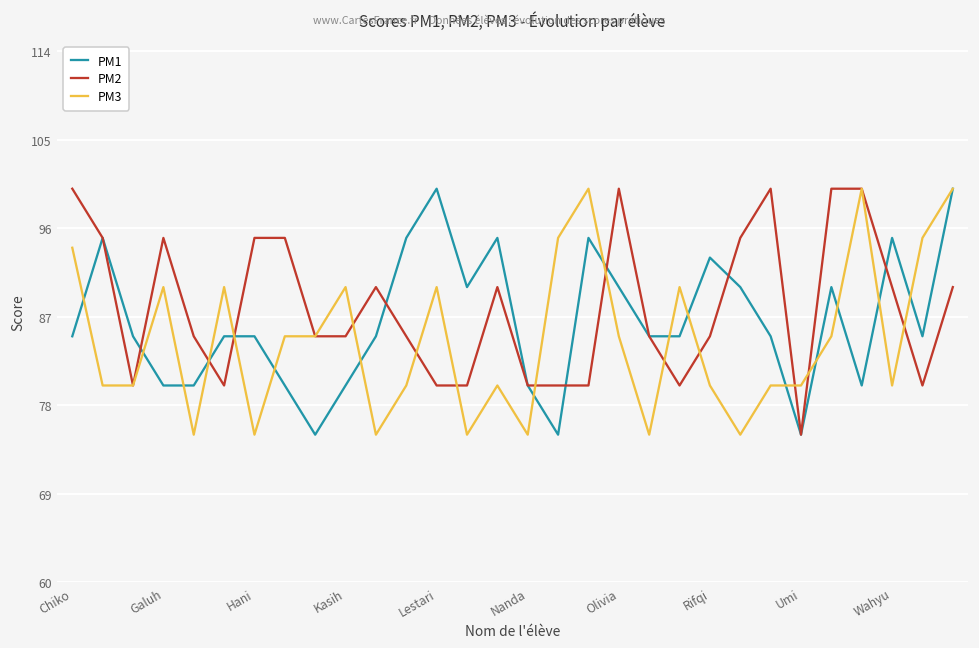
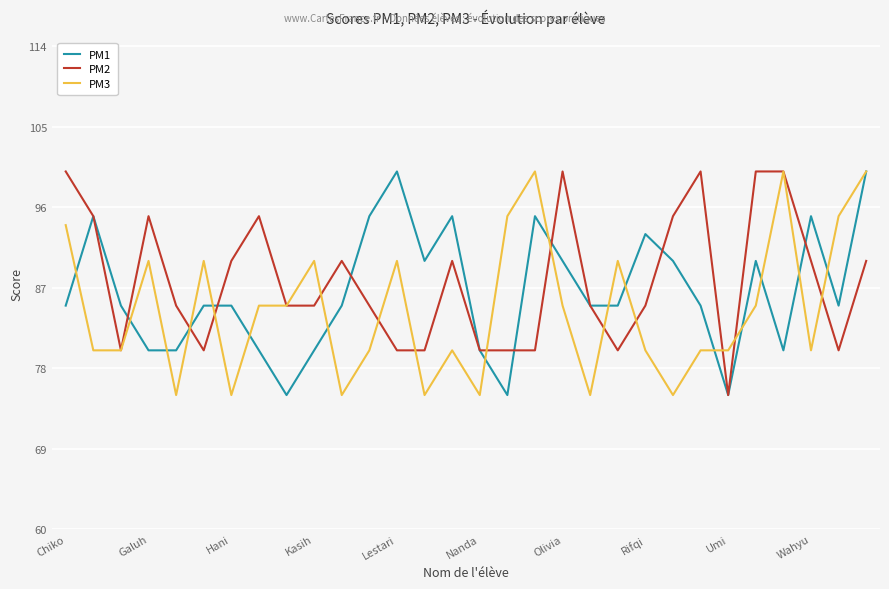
PM2, Hani: 95 -> 90
